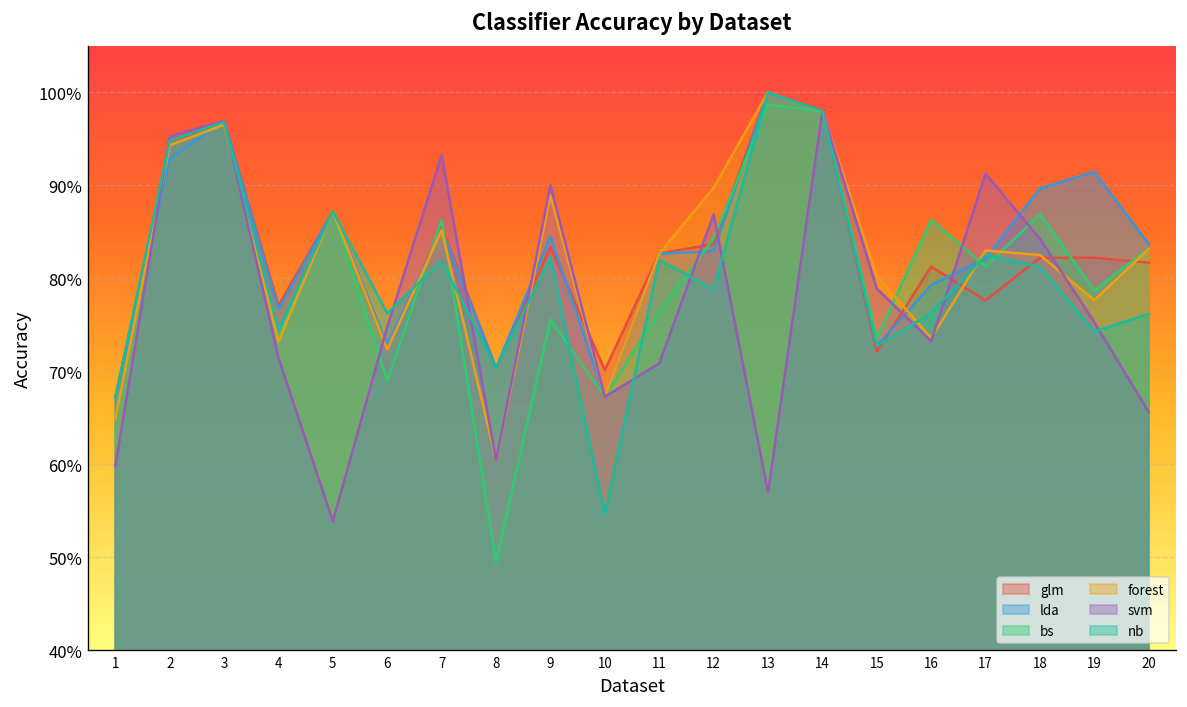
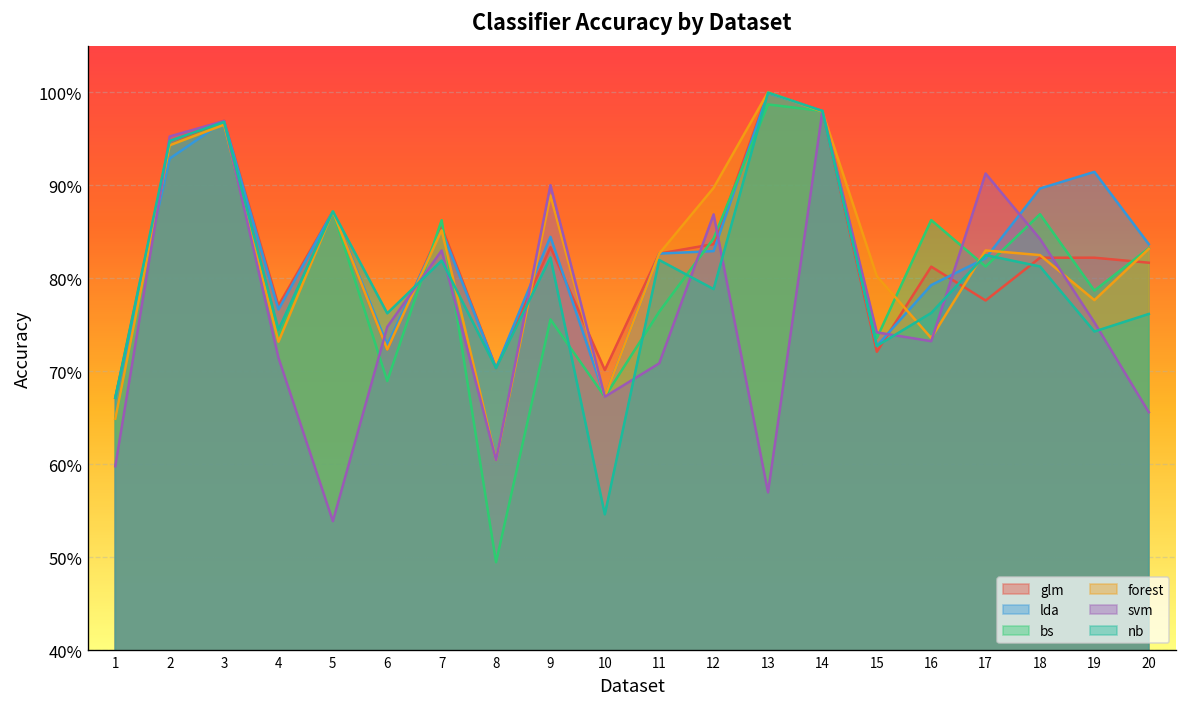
svm, 7: 93% -> 83%
svm, 15: 79% -> 74%
